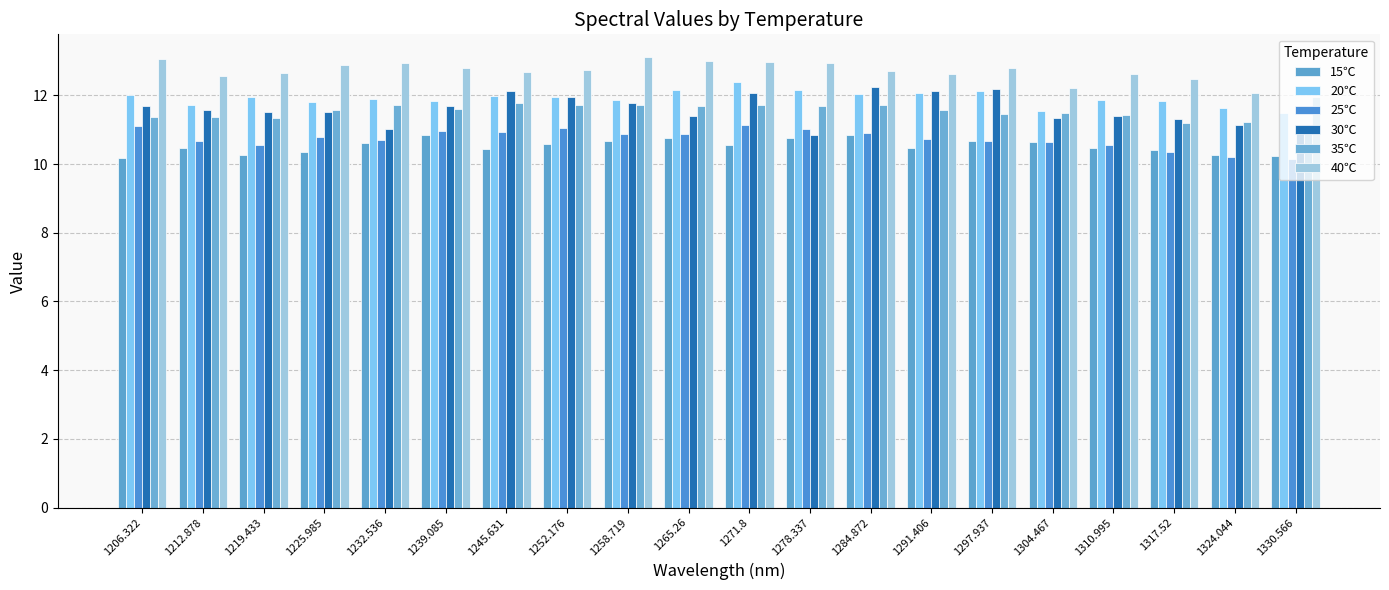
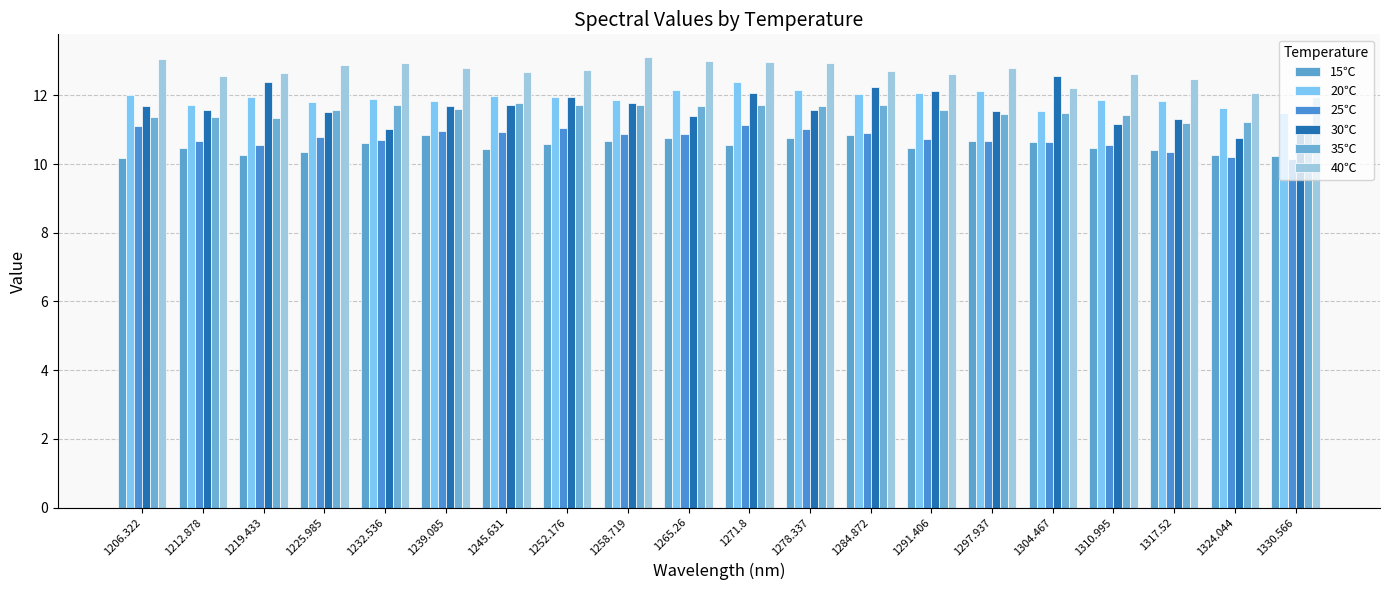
30℃, 1219.433: 11.5 -> 12.4
30℃, 1245.631: 12.1 -> 11.7
30℃, 1278.337: 10.9 -> 11.6
30℃, 1297.937: 12.2 -> 11.5
30℃, 1304.467: 11.4 -> 12.6
30℃, 1310.995: 11.4 -> 11.2
30℃, 1324.044: 11.2 -> 10.8
